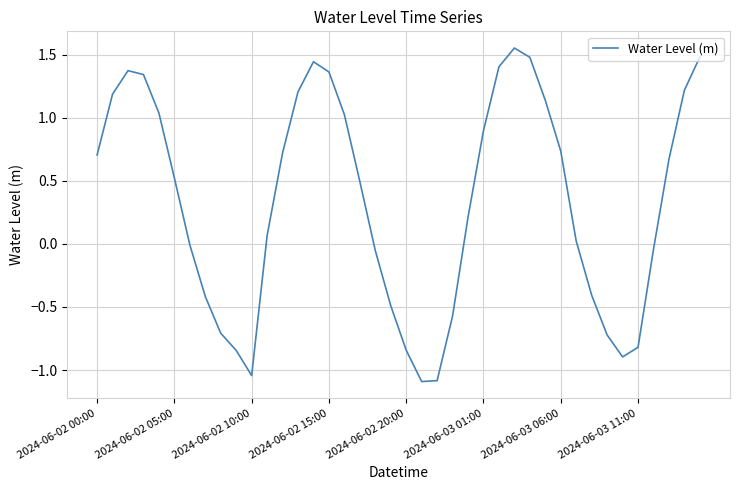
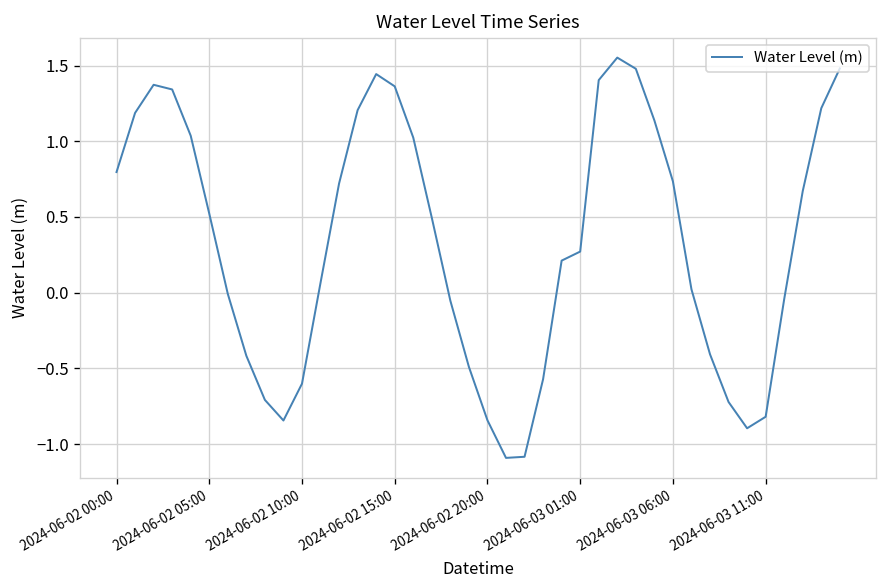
2024-06-02 00:00: 0.70 -> 0.80
2024-06-02 10:00: -1.04 -> -0.60
2024-06-03 01:00: 0.90 -> 0.27
